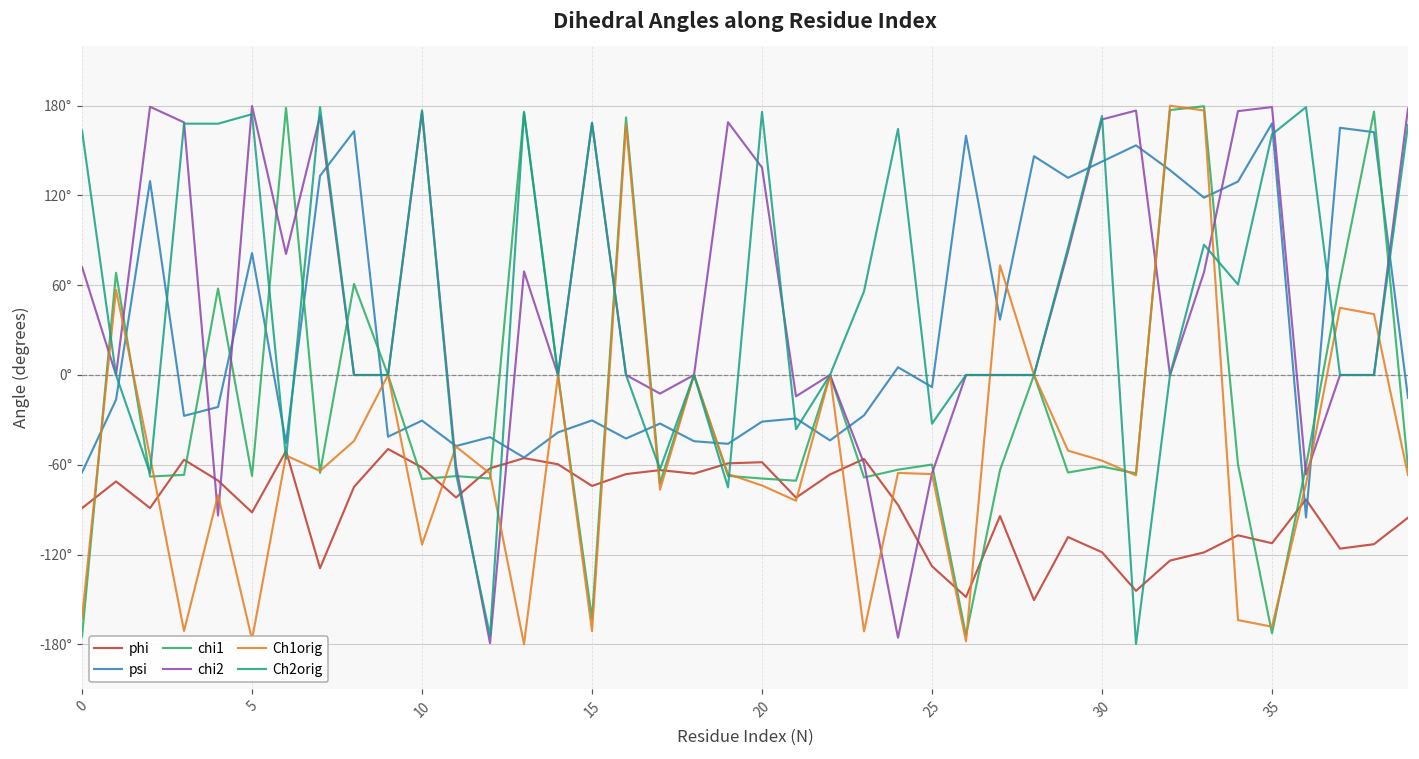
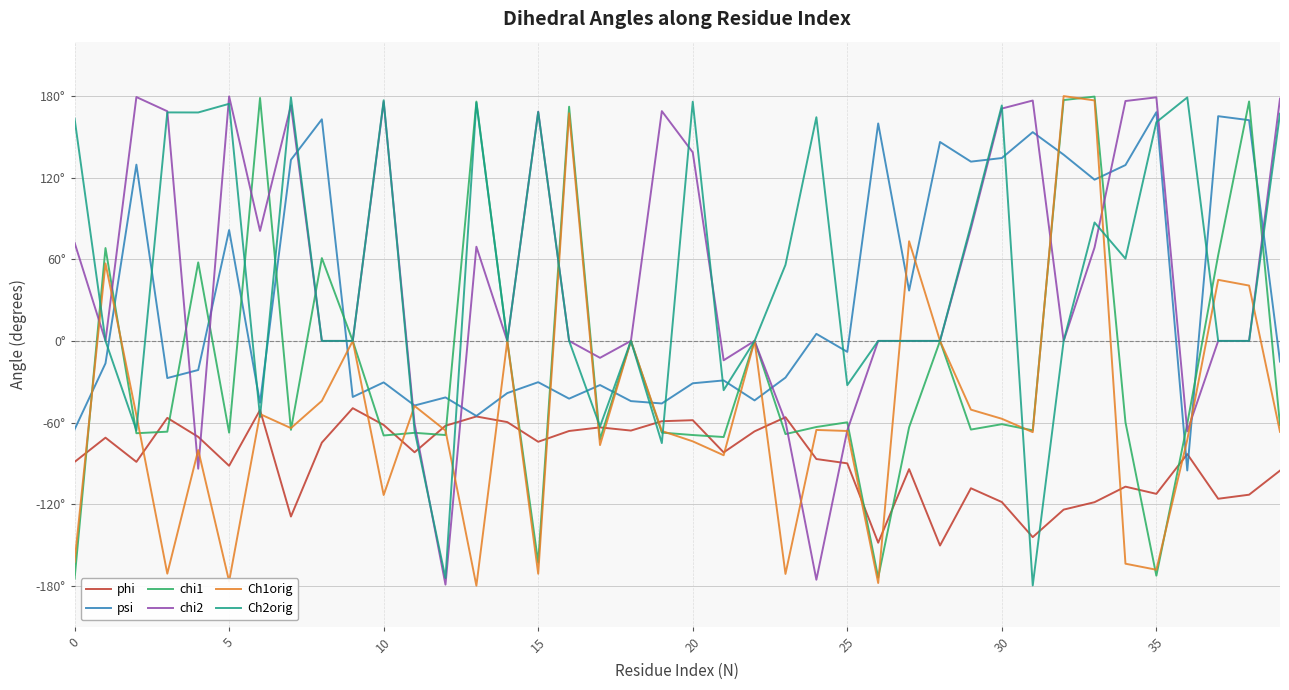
phi, 25: -128° -> -90°
psi, 30: 143° -> 134°
